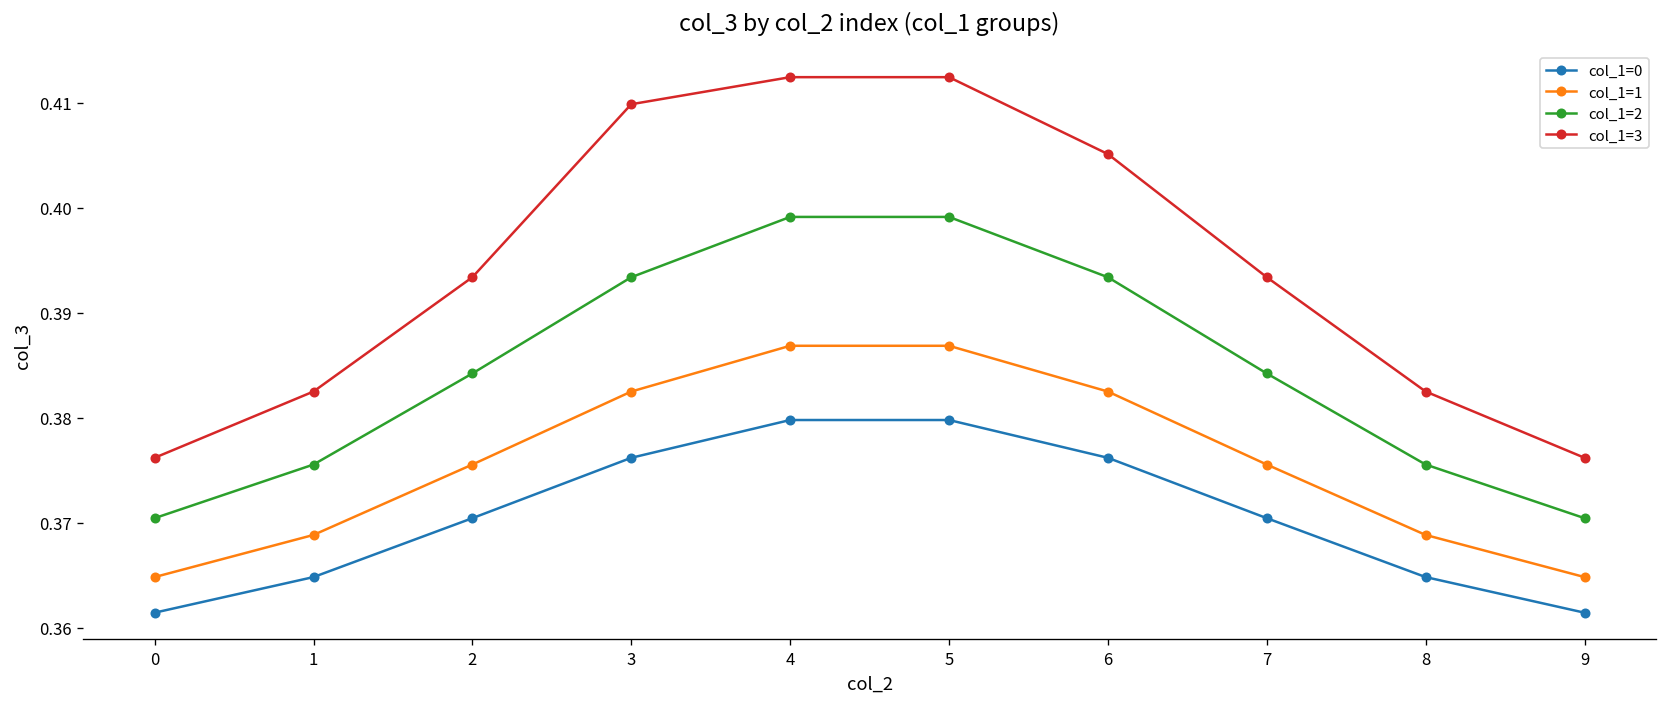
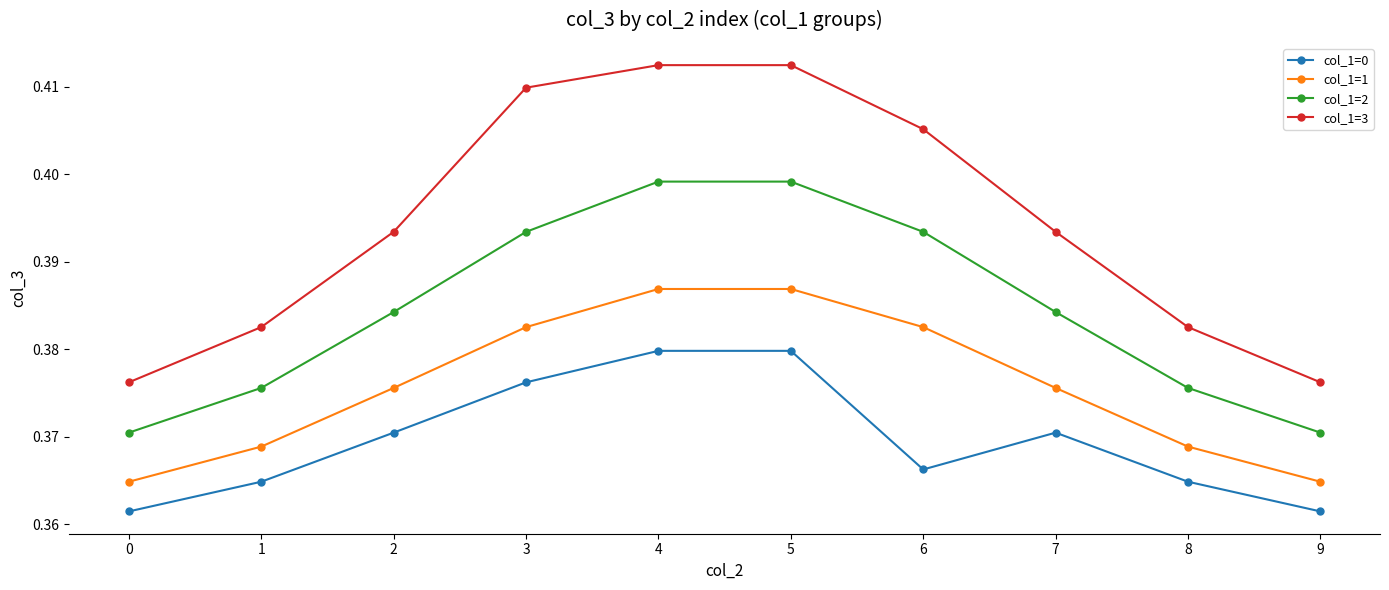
col_1=0, 6: 0.376 -> 0.366
